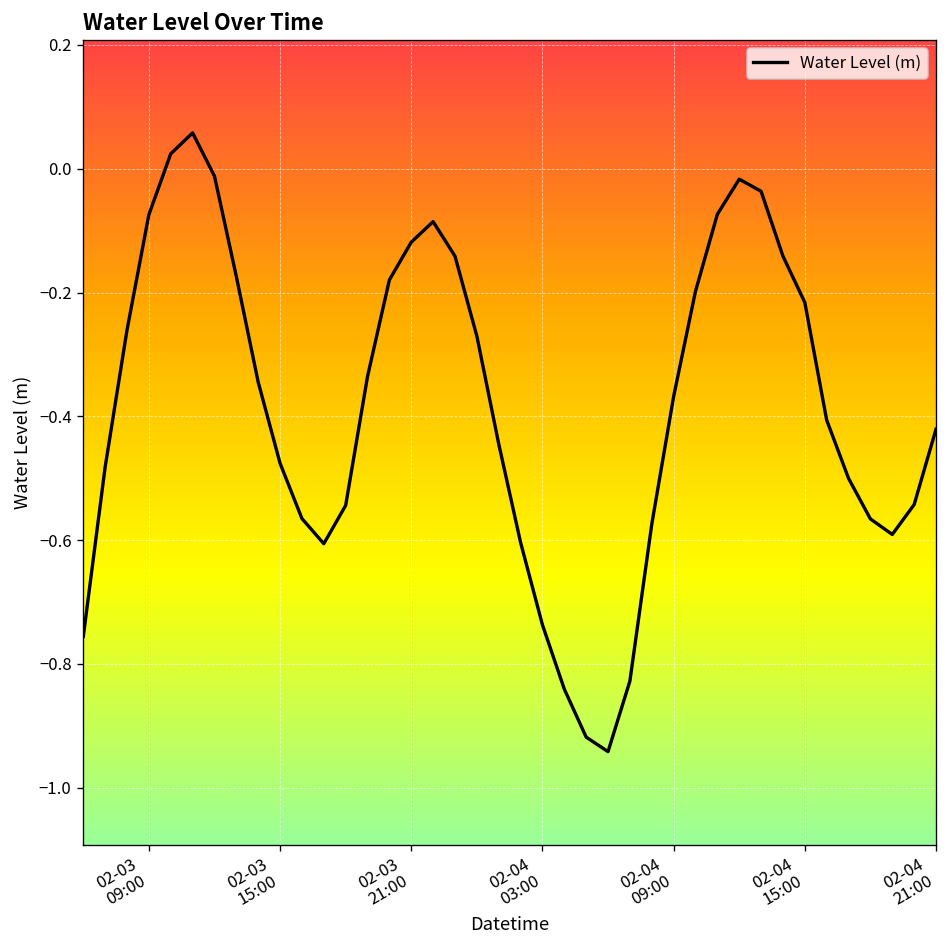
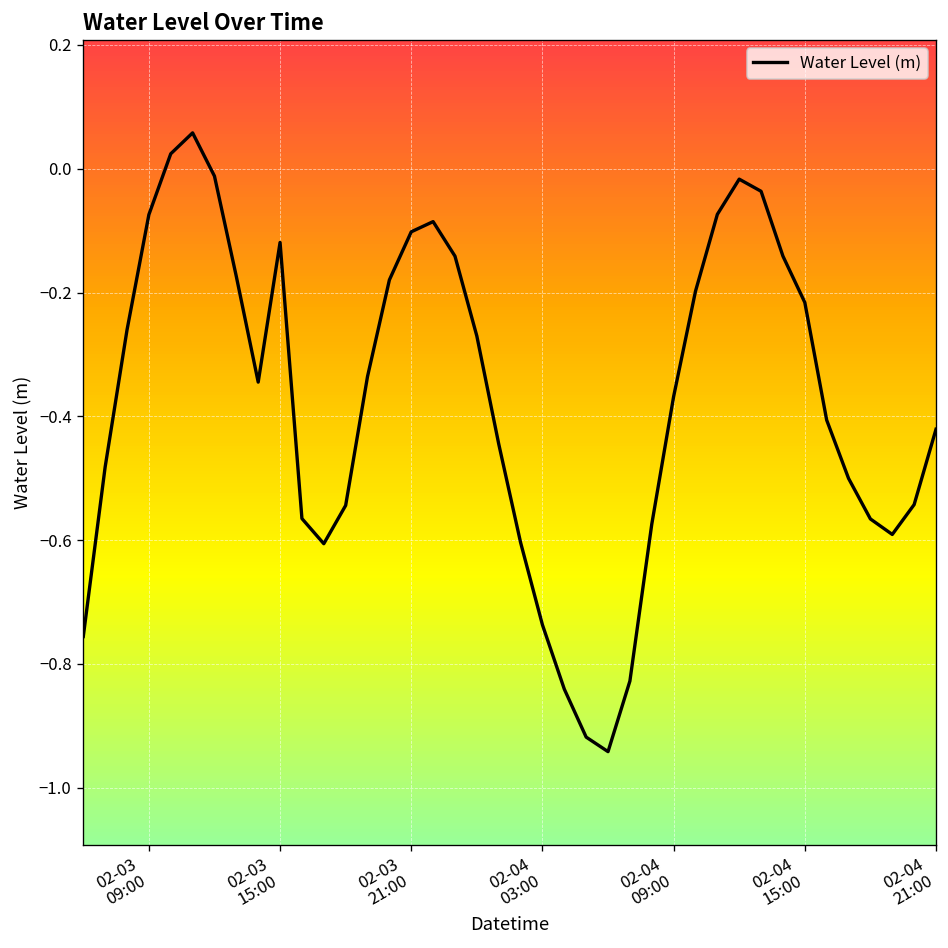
02-03 15:00: -0.48 -> -0.12
02-03 21:00: -0.12 -> -0.10
